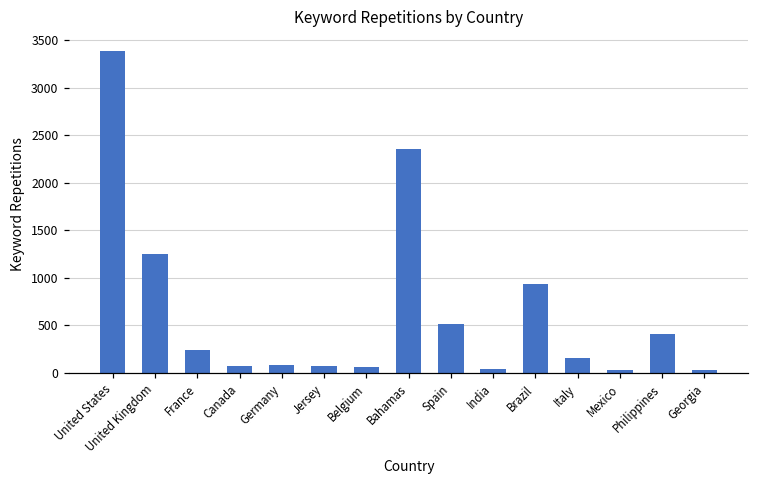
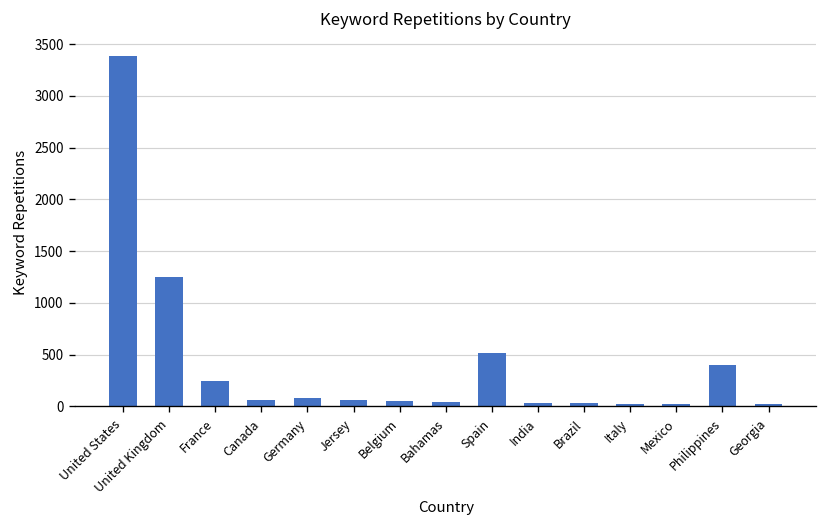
Bahamas: 2400 -> 0
Brazil: 900 -> 0
Italy: 200 -> 0
